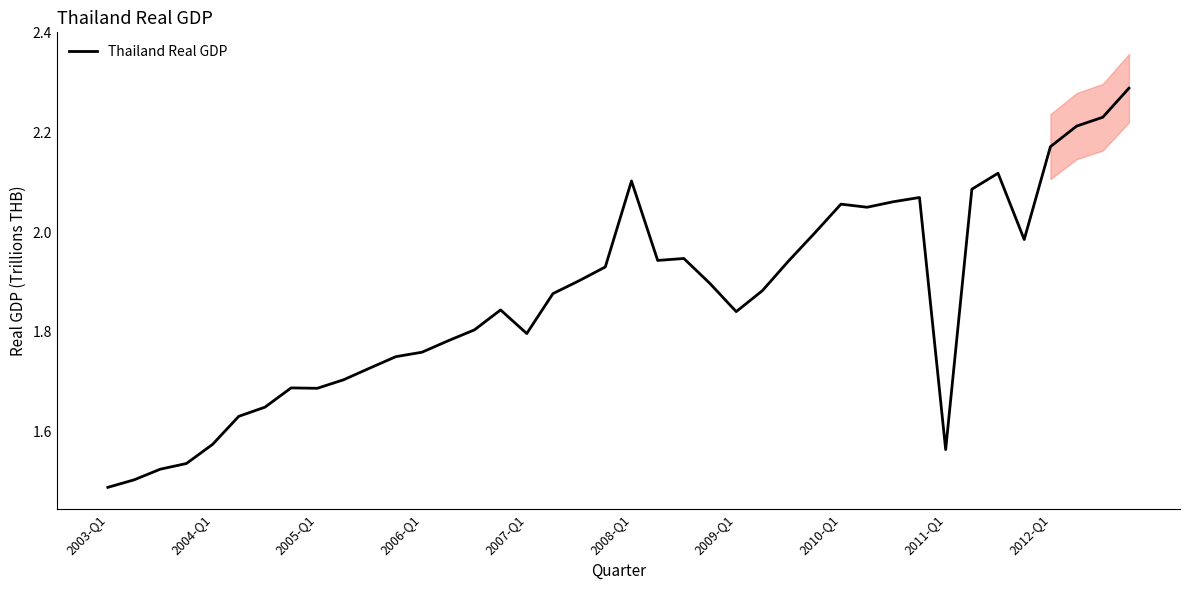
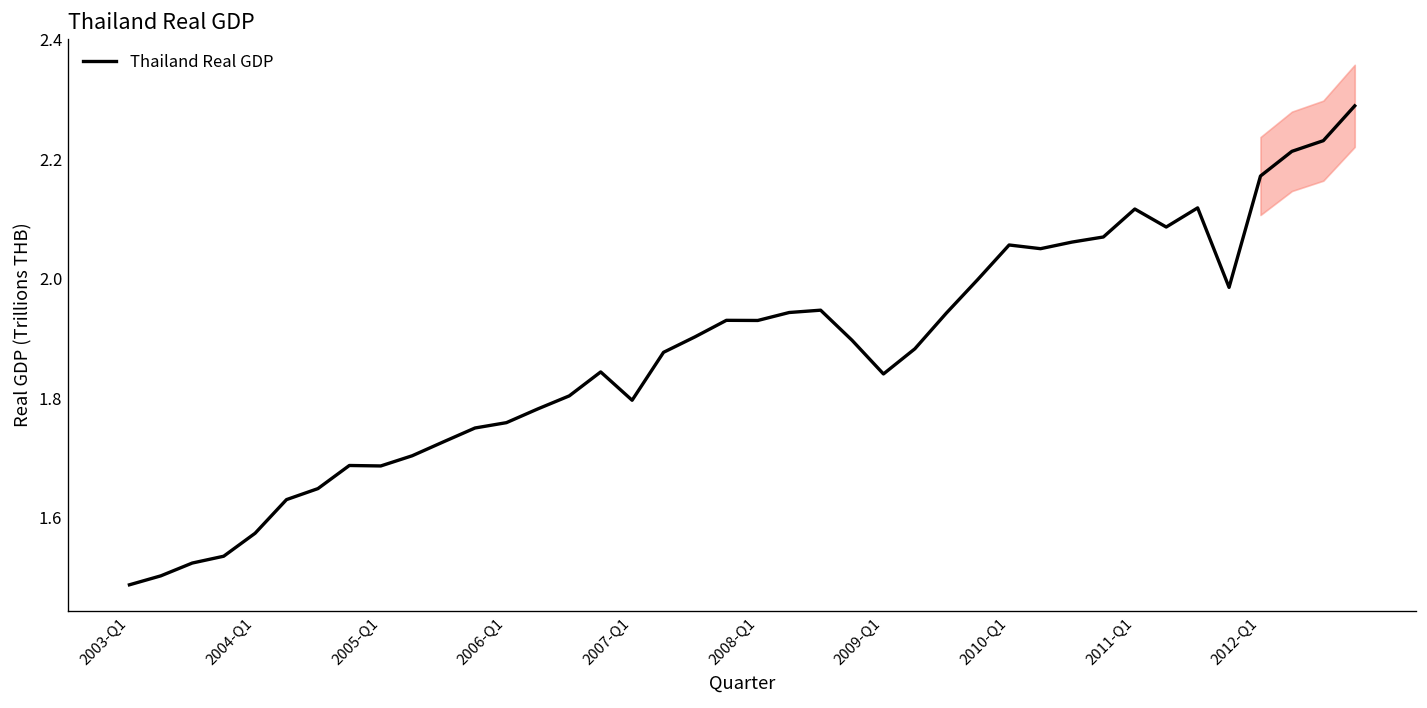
Thailand Real GDP, 2008-Q1: 2.10 -> 1.93
Thailand Real GDP, 2011-Q1: 1.56 -> 2.12
